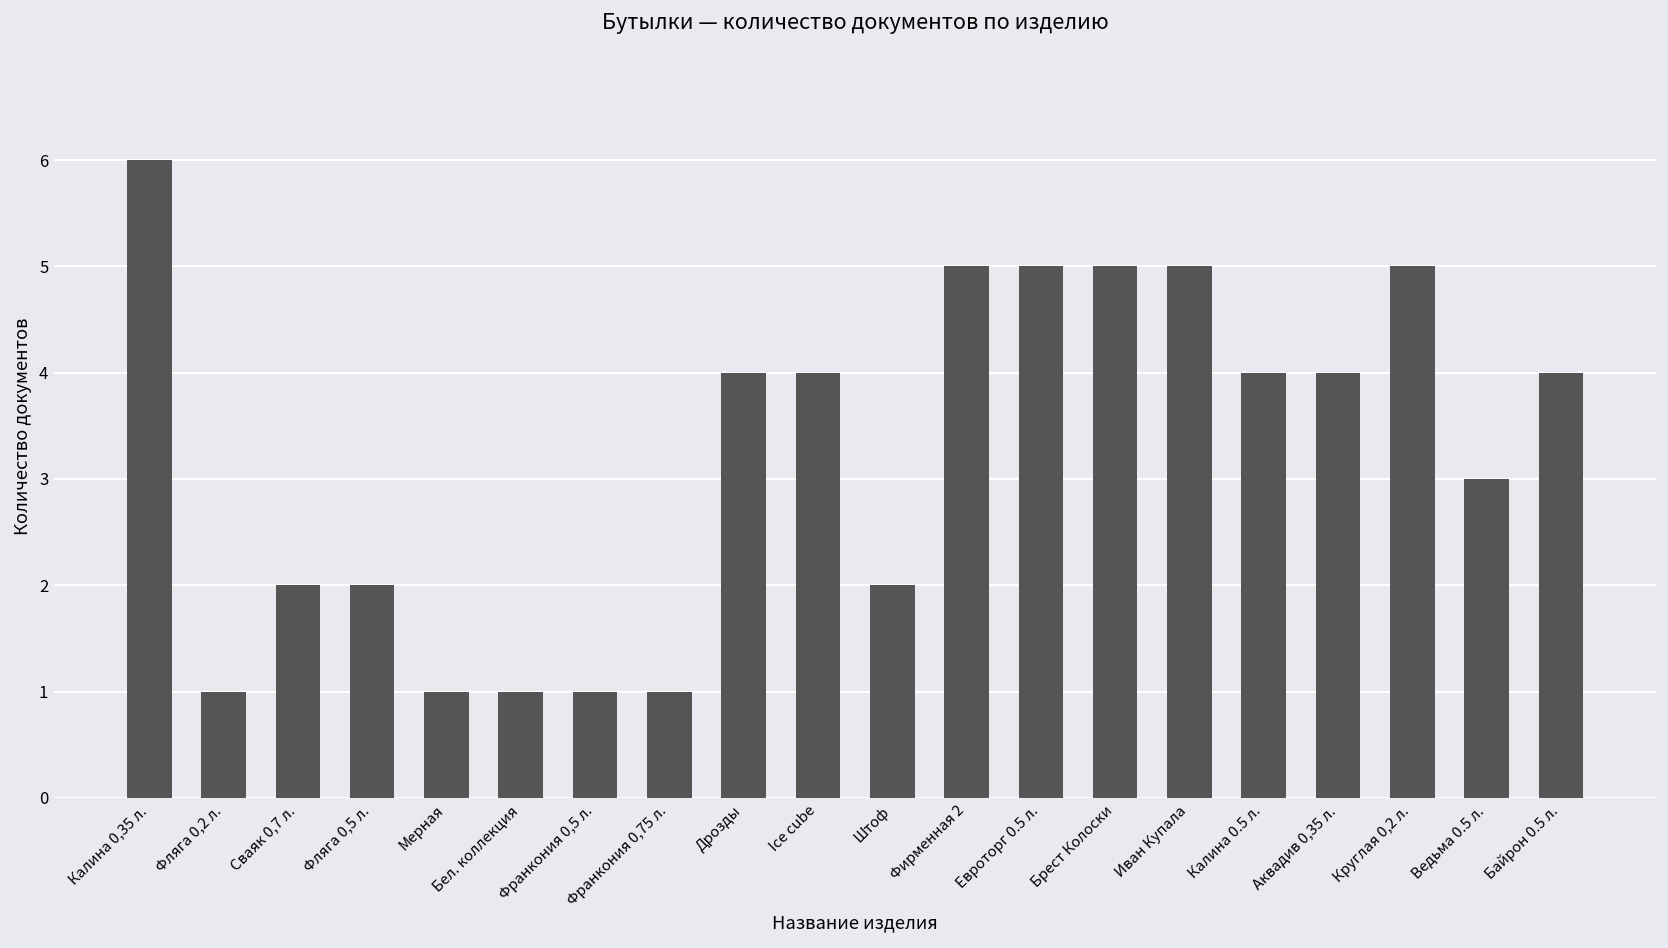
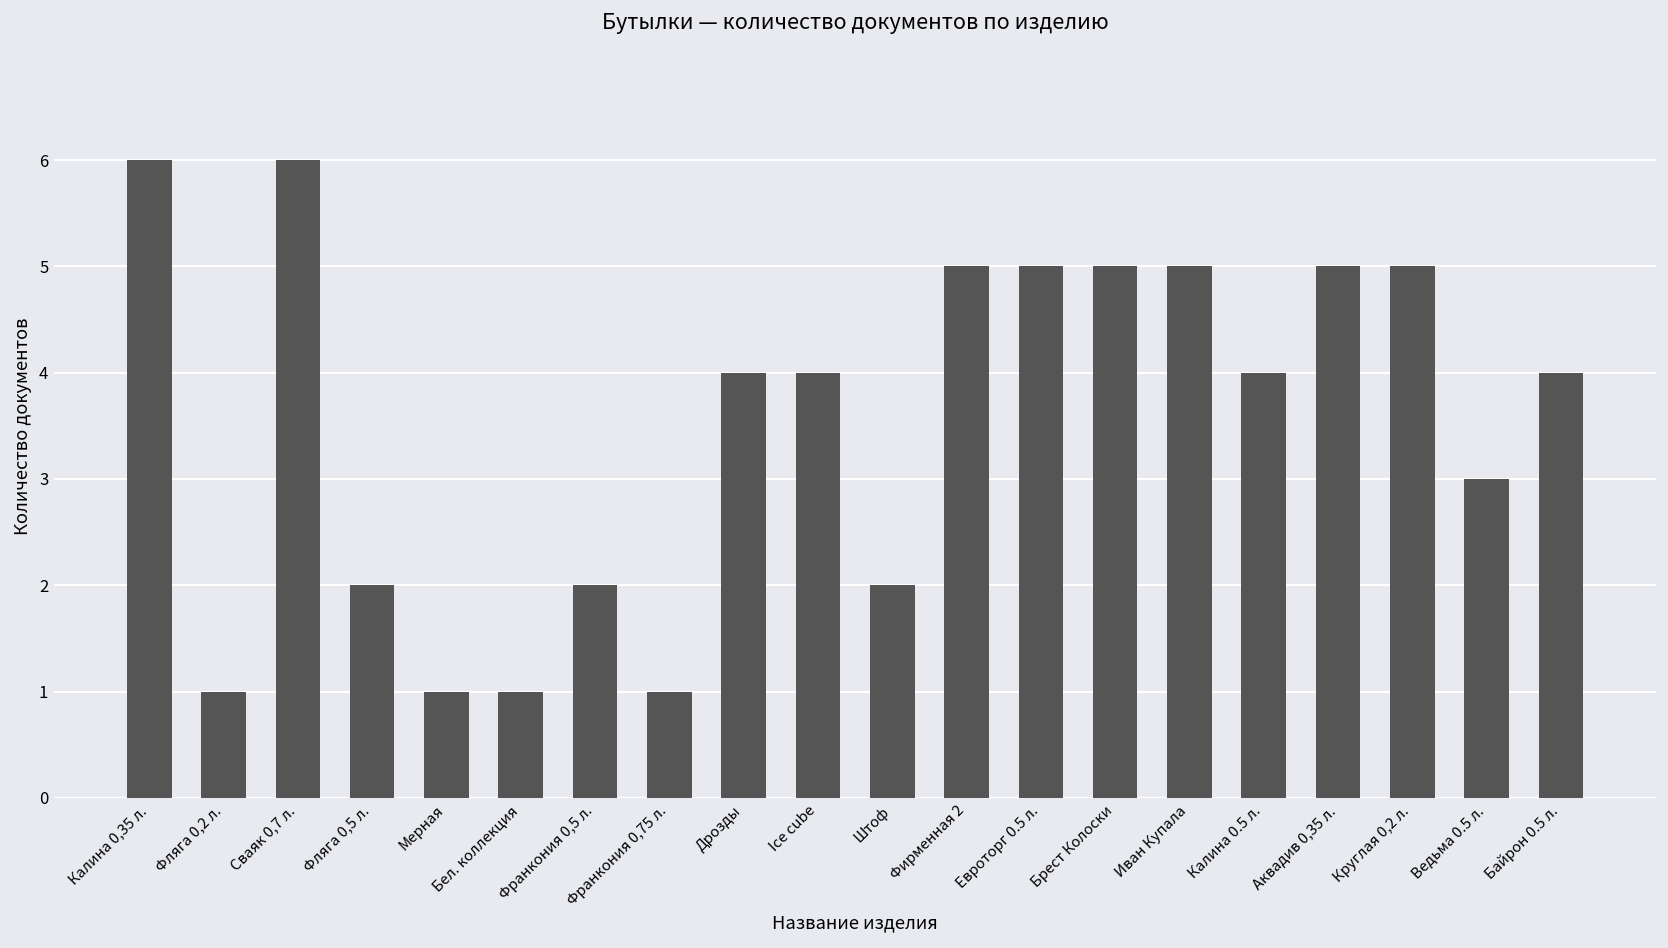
Сваяк 0,7 л.: 2 -> 6
Франкония 0,5 л.: 1 -> 2
Аквадив 0,35 л.: 4 -> 5
